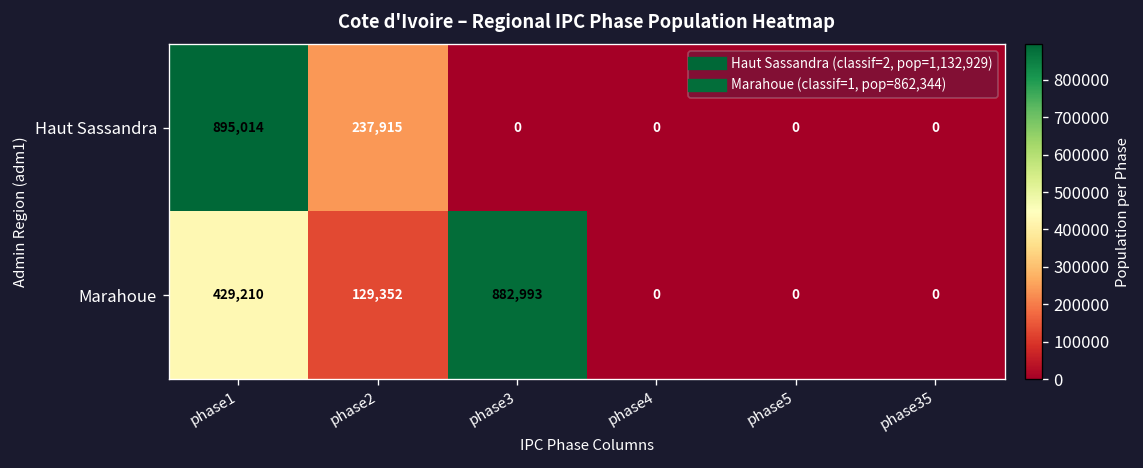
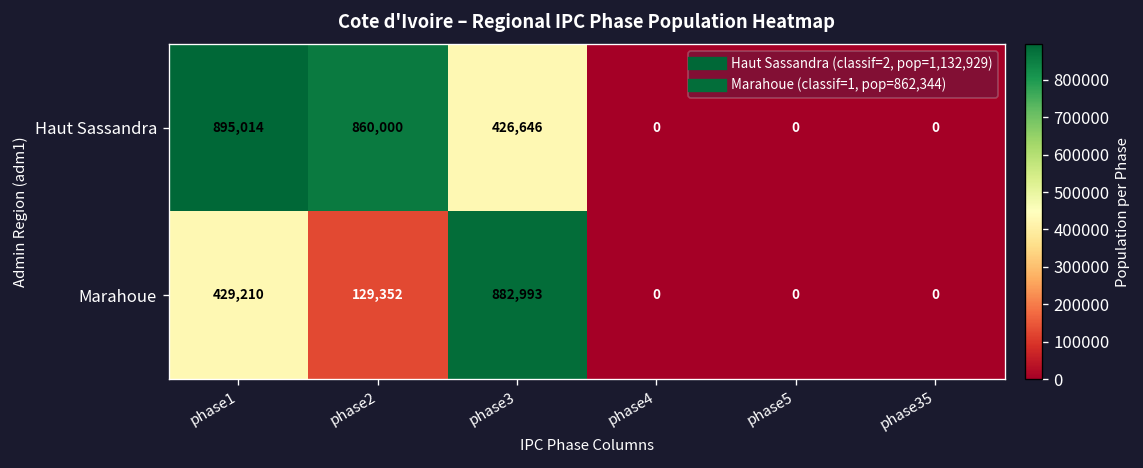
Haut Sassandra, phase2: 237,915 -> 860,000
Haut Sassandra, phase3: 0 -> 426,646
